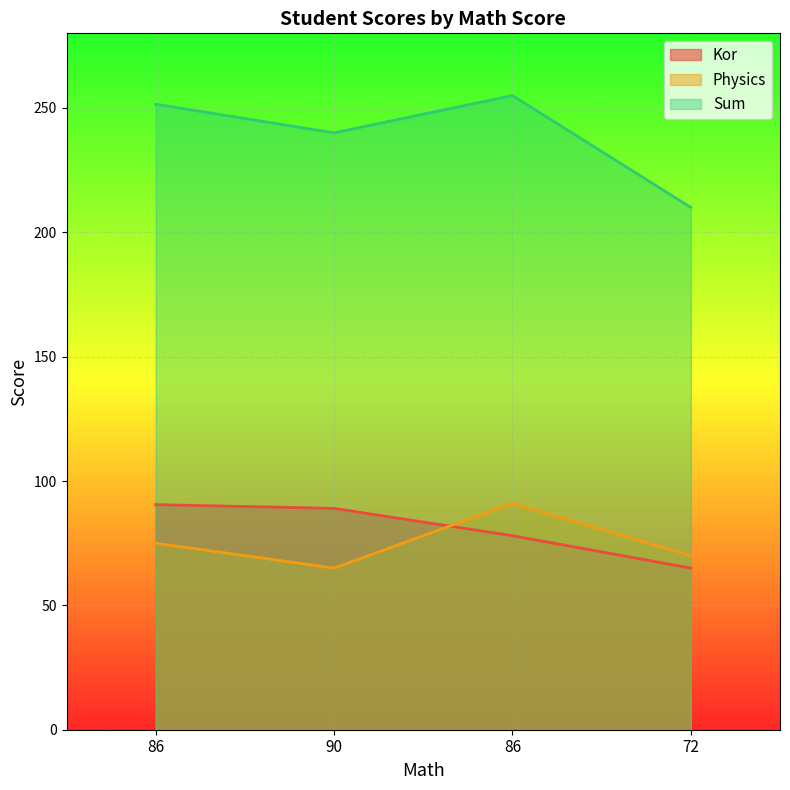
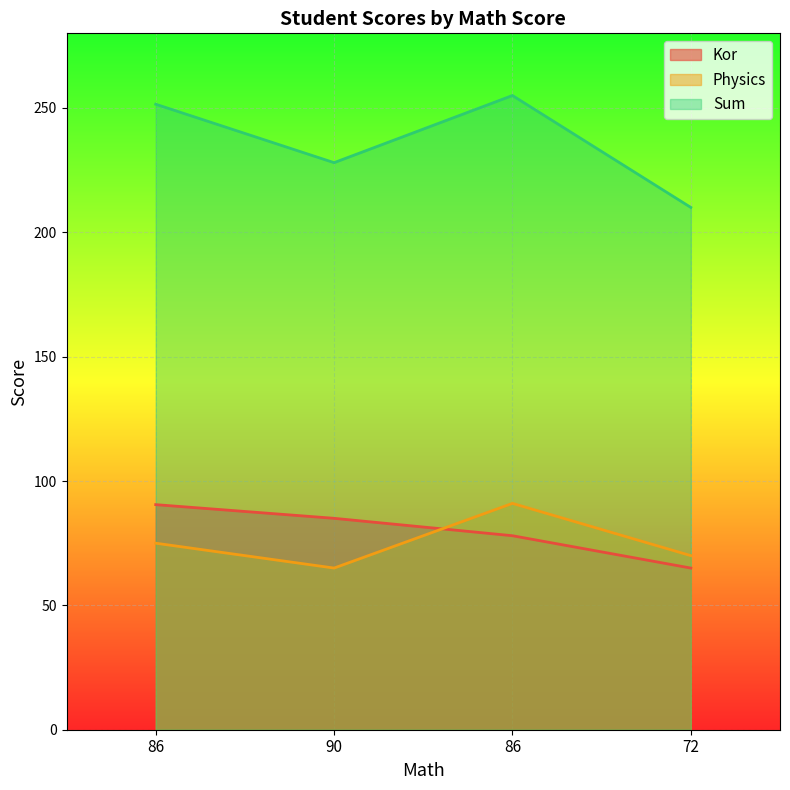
Kor, 90: 89 -> 85
Sum, 90: 240 -> 228
